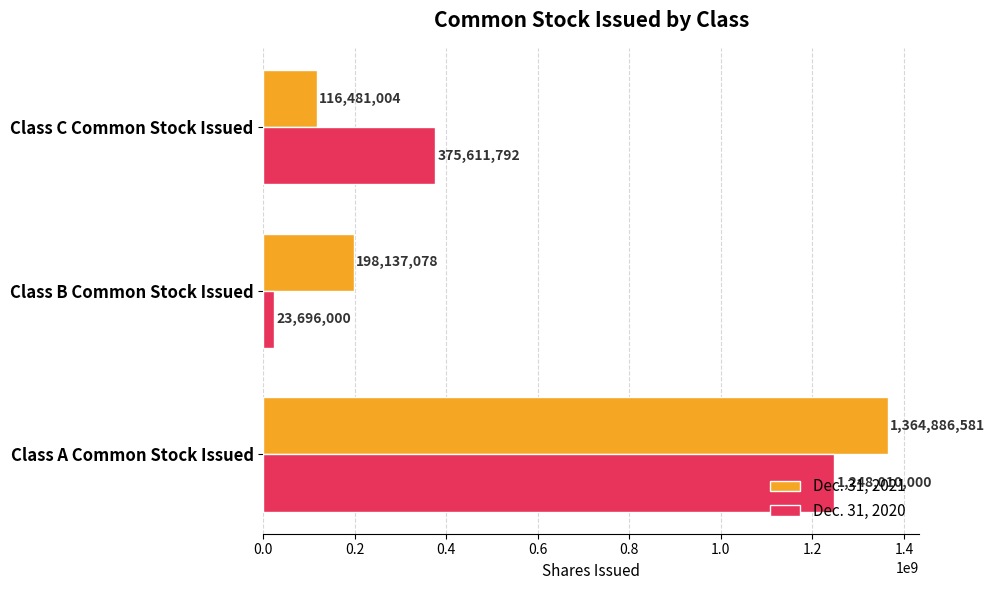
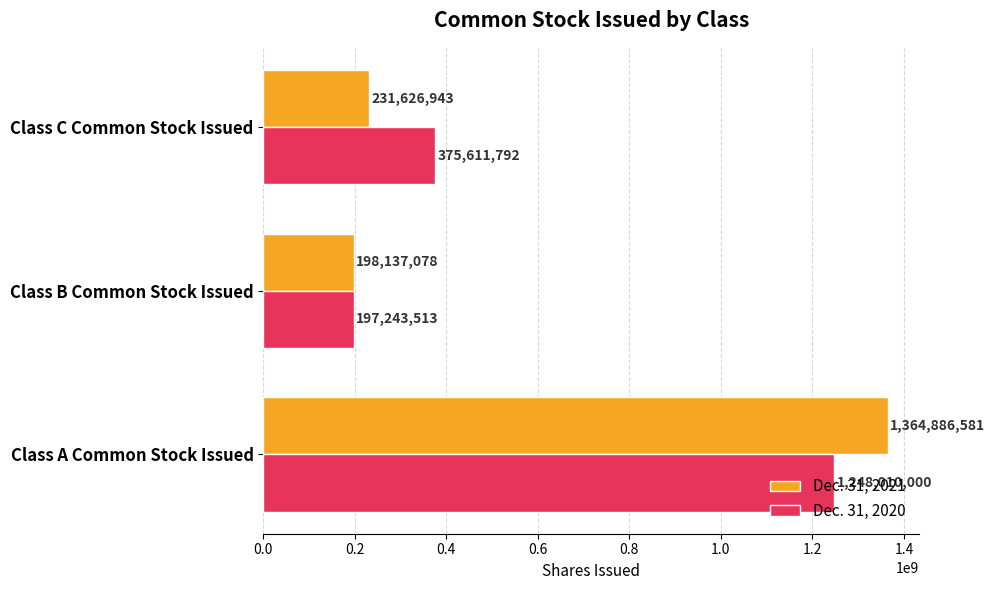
Dec. 31, 2021, Class C Common Stock Issued: 116,481,004 -> 231,626,943
Dec. 31, 2020, Class B Common Stock Issued: 23,696,000 -> 197,243,513
